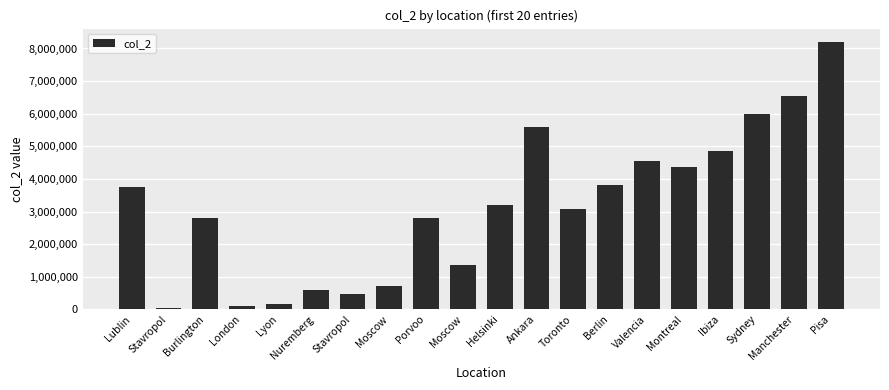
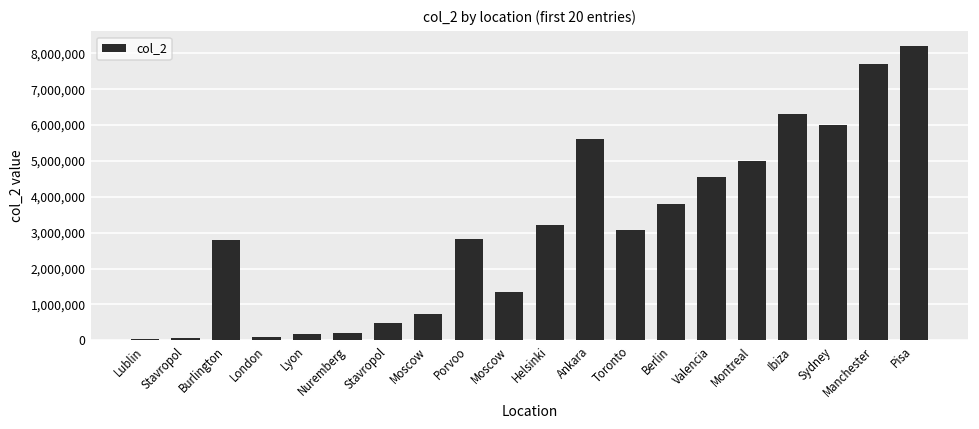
Lublin: 3,800,000 -> 0
Nuremberg: 600,000 -> 200,000
Montreal: 4,400,000 -> 5,000,000
Ibiza: 4,900,000 -> 6,300,000
Manchester: 6,600,000 -> 7,700,000
